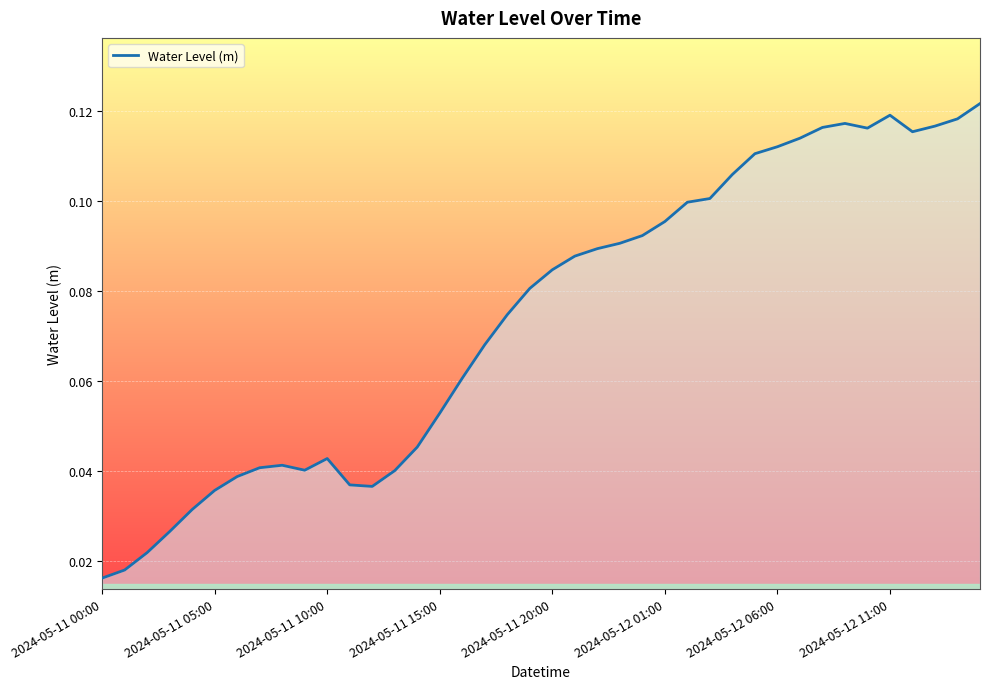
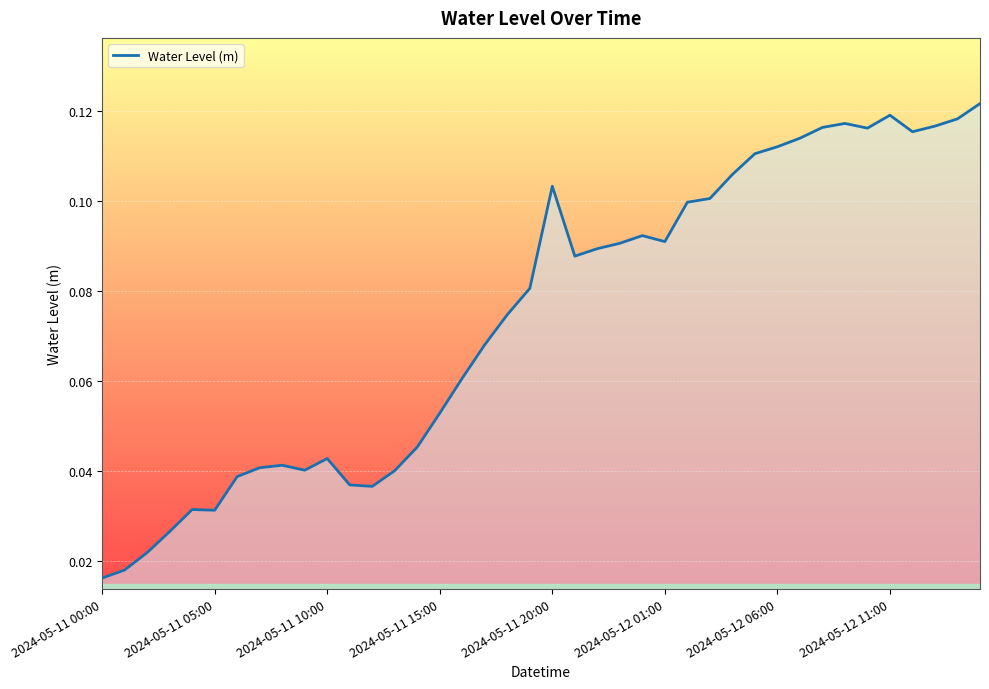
2024-05-11 05:00: 0.036 -> 0.031
2024-05-11 20:00: 0.085 -> 0.103
2024-05-12 01:00: 0.095 -> 0.091
